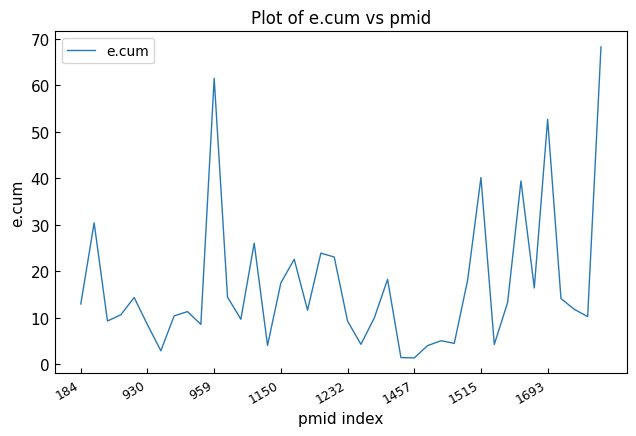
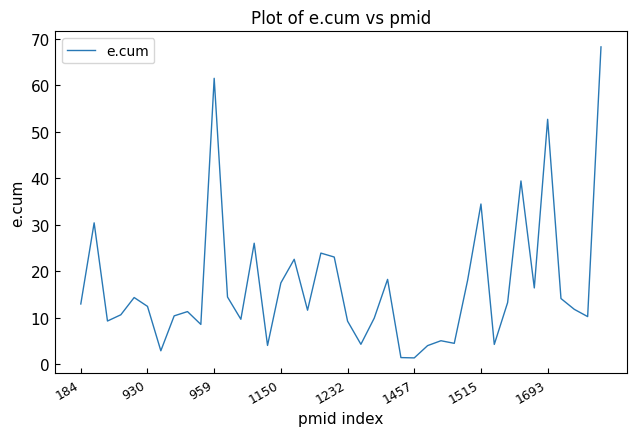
930: 8 -> 12
1515: 40 -> 34
